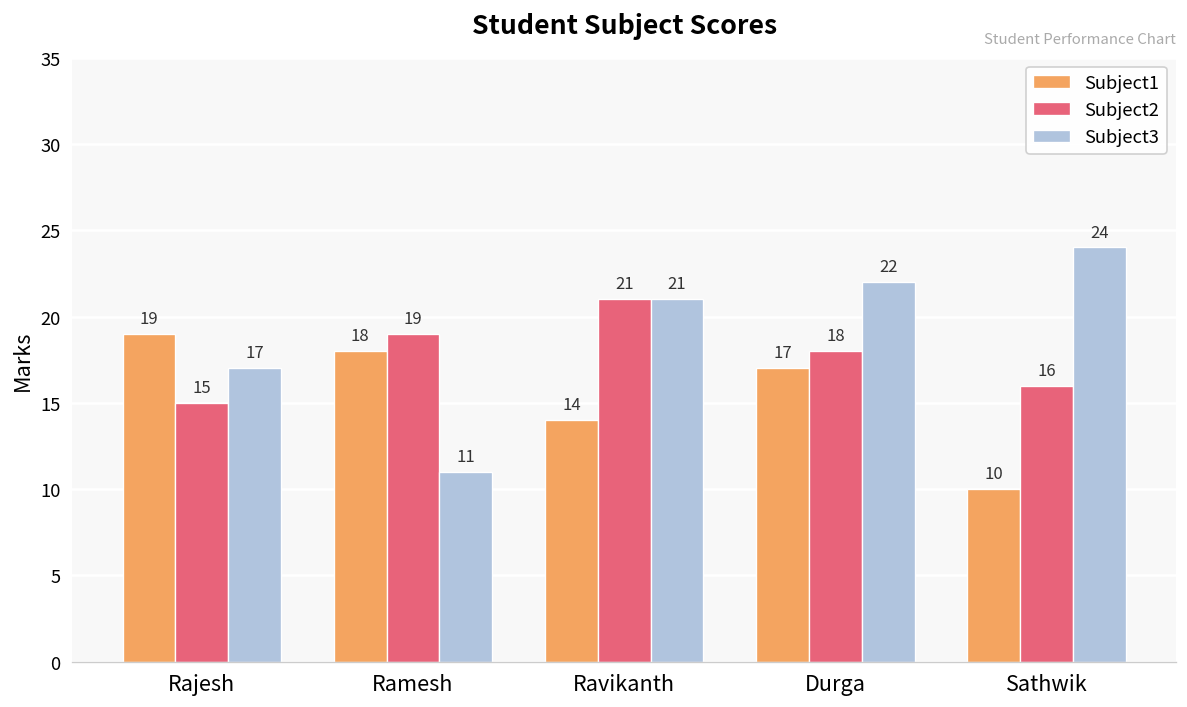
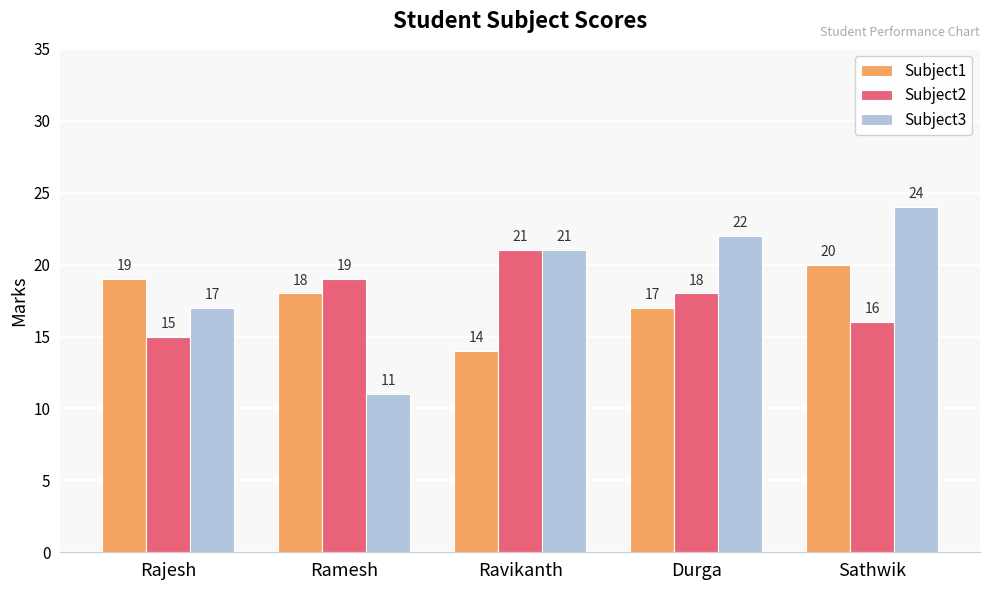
Subject1, Sathwik: 10 -> 20
